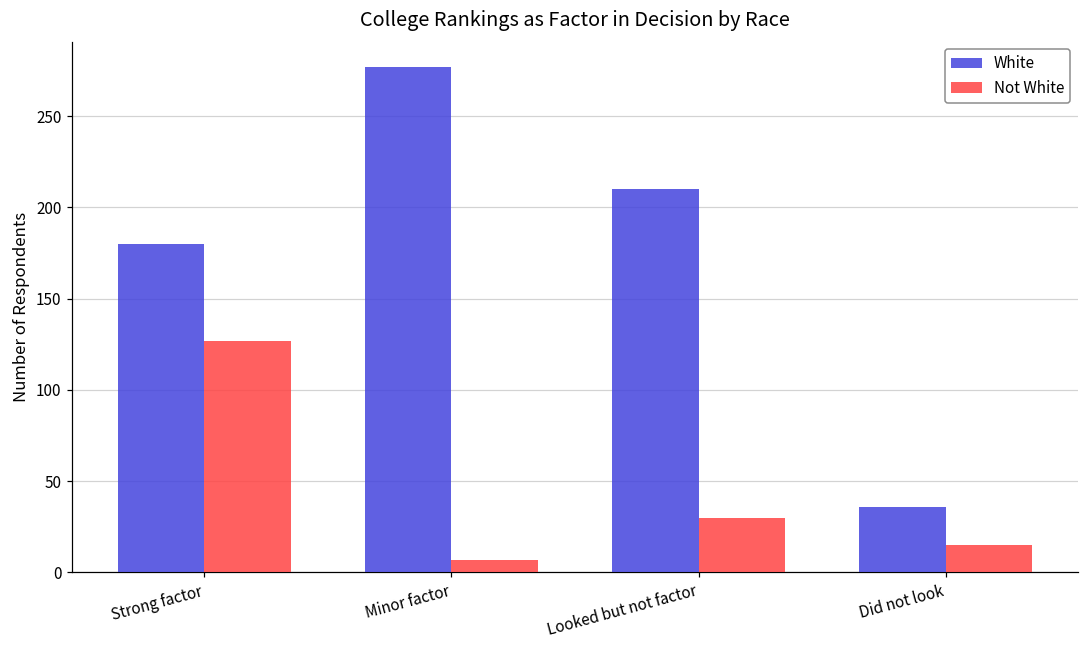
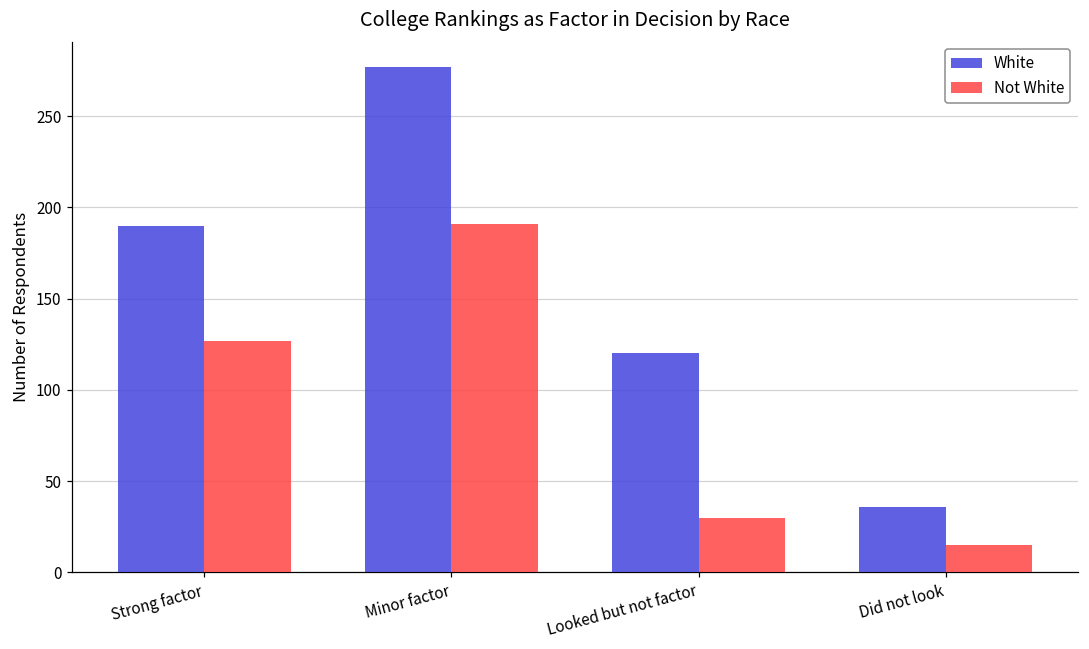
White, Strong factor: 180 -> 190
Not White, Minor factor: 7 -> 191
White, Looked but not factor: 210 -> 120
